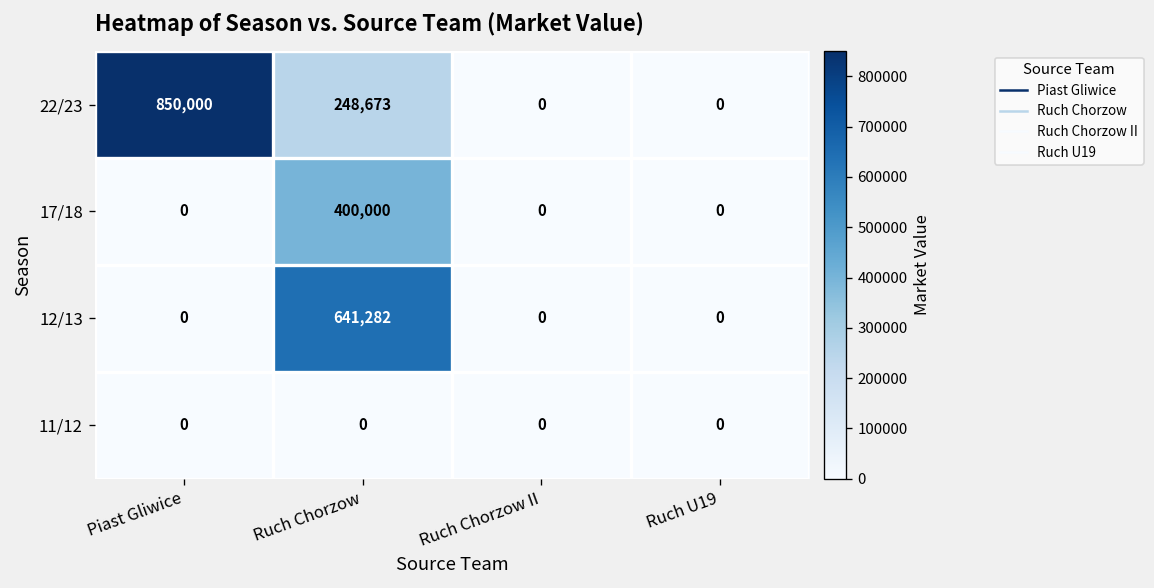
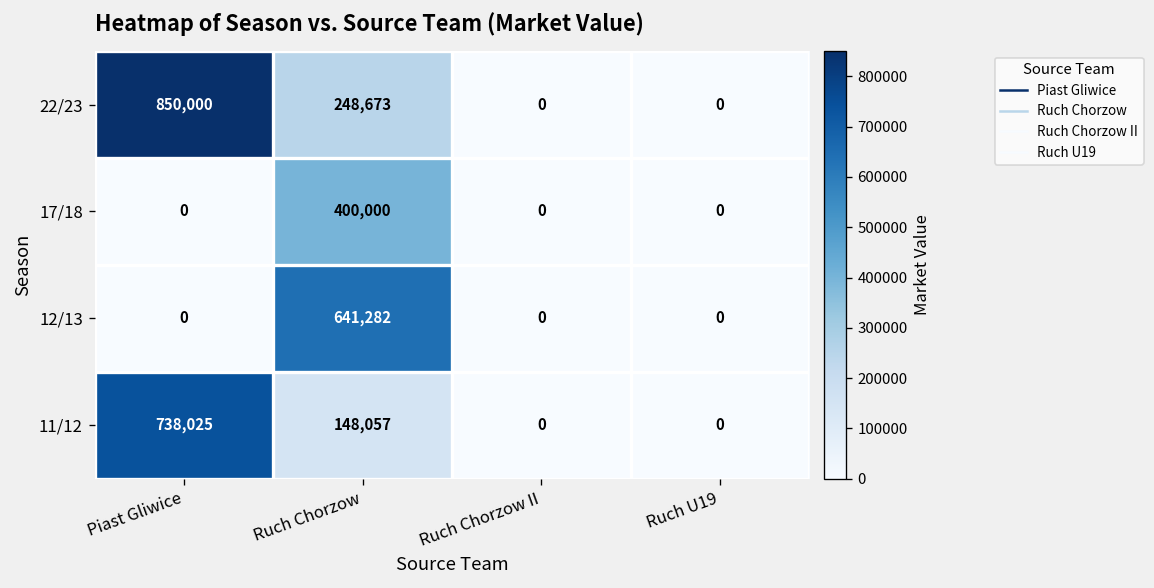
11/12, Piast Gliwice: 0 -> 738,025
11/12, Ruch Chorzow: 0 -> 148,057
